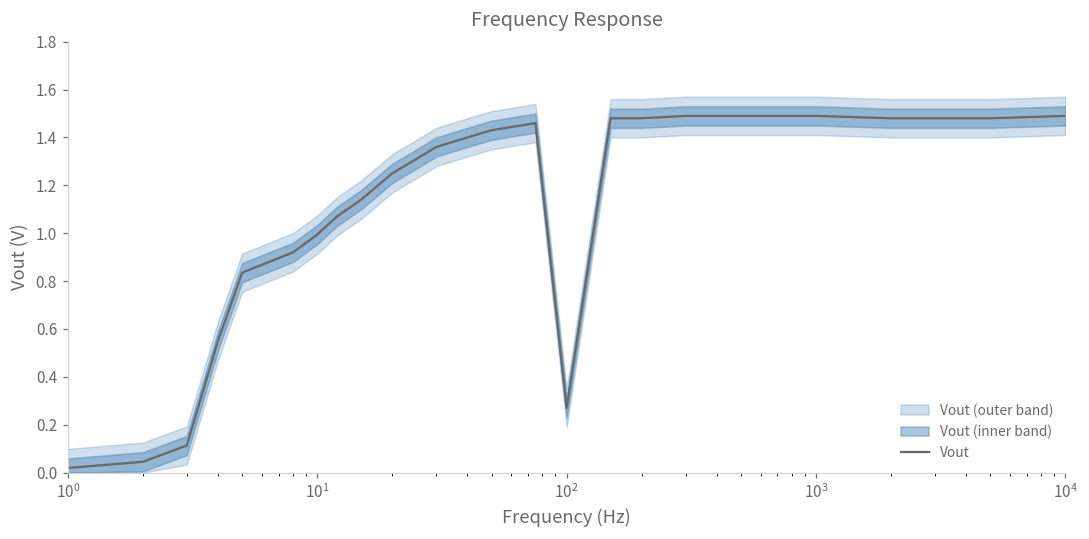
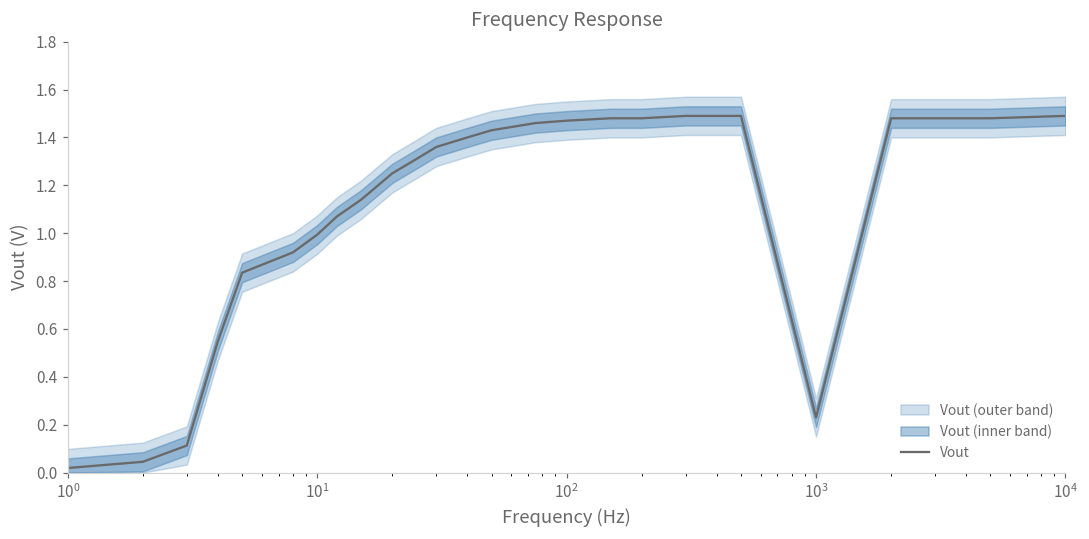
Vout, 10^2: 0.27 -> 1.47
Vout, 10^3: 1.49 -> 0.23
